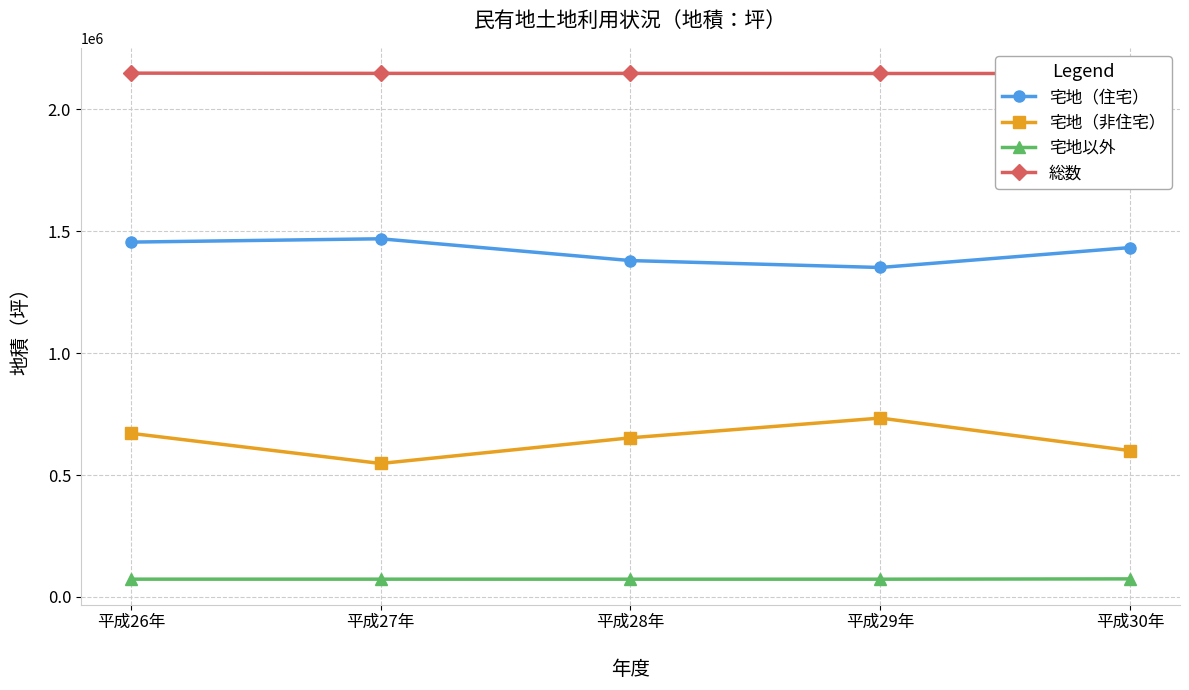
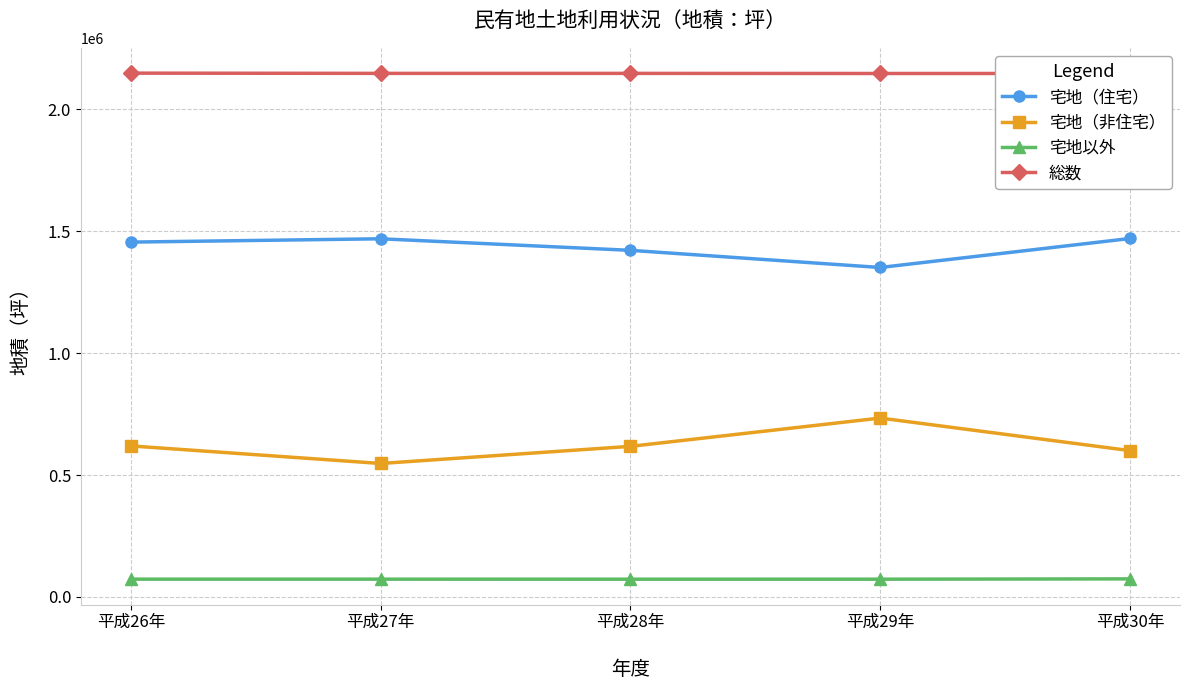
宅地（非住宅）, 平成26年: 670000 -> 620000
宅地（住宅）, 平成28年: 1380000 -> 1420000
宅地（非住宅）, 平成28年: 650000 -> 620000
宅地（住宅）, 平成30年: 1430000 -> 1470000
